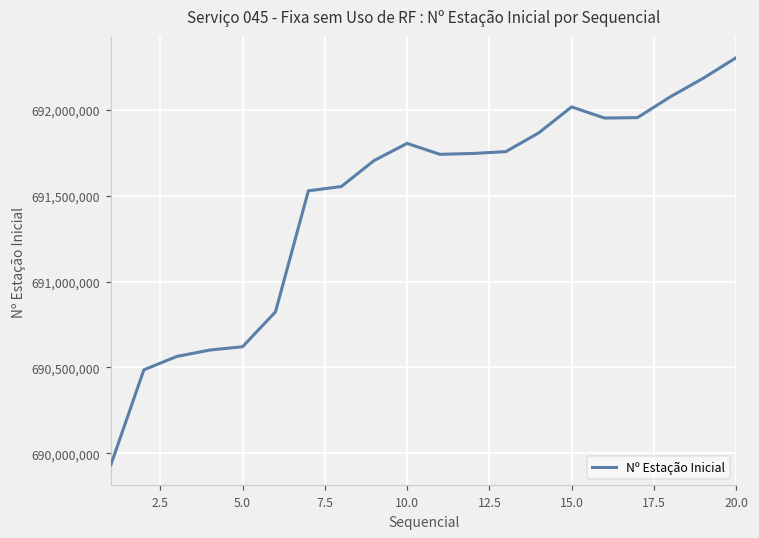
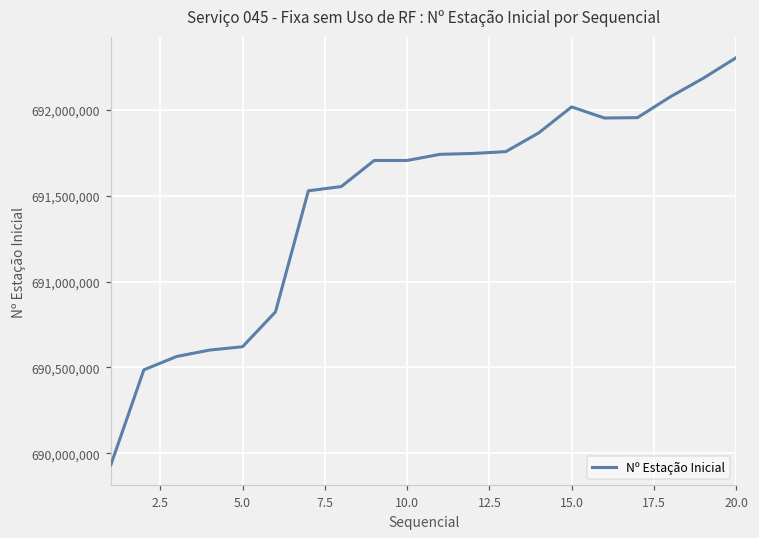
10.0: 691,800,000 -> 691,710,000
